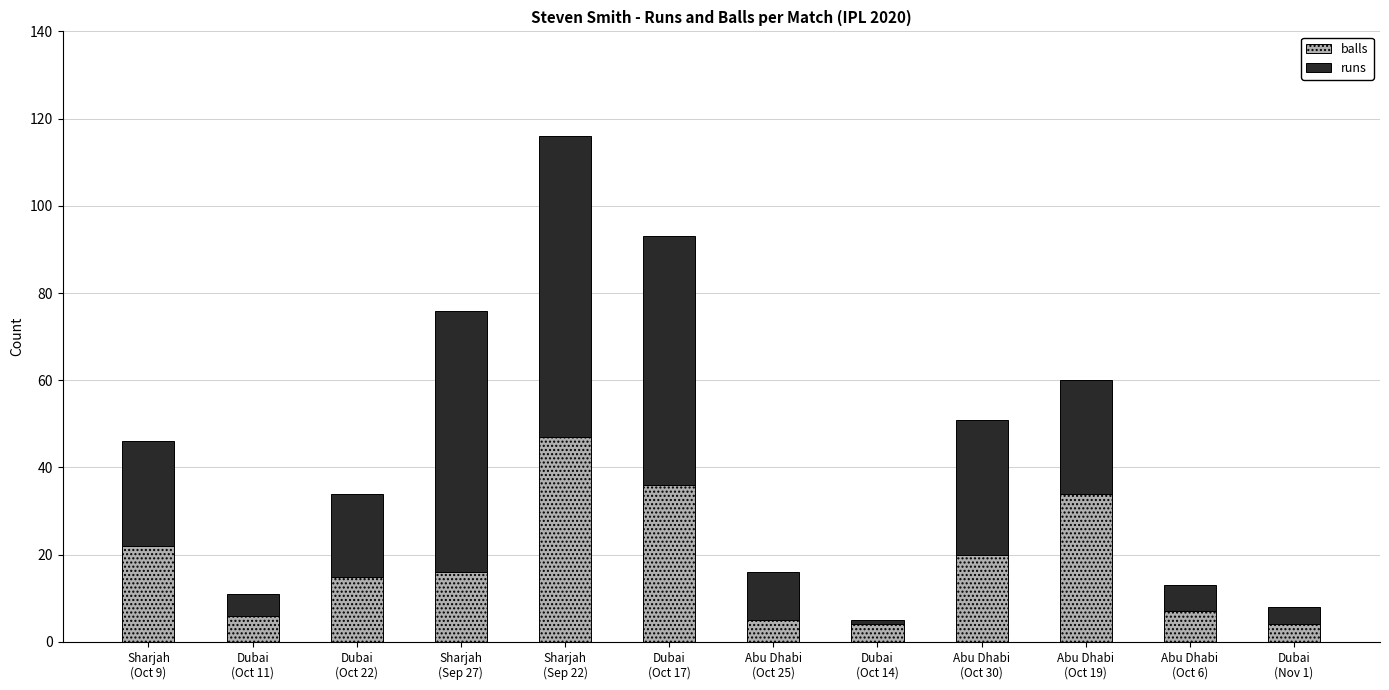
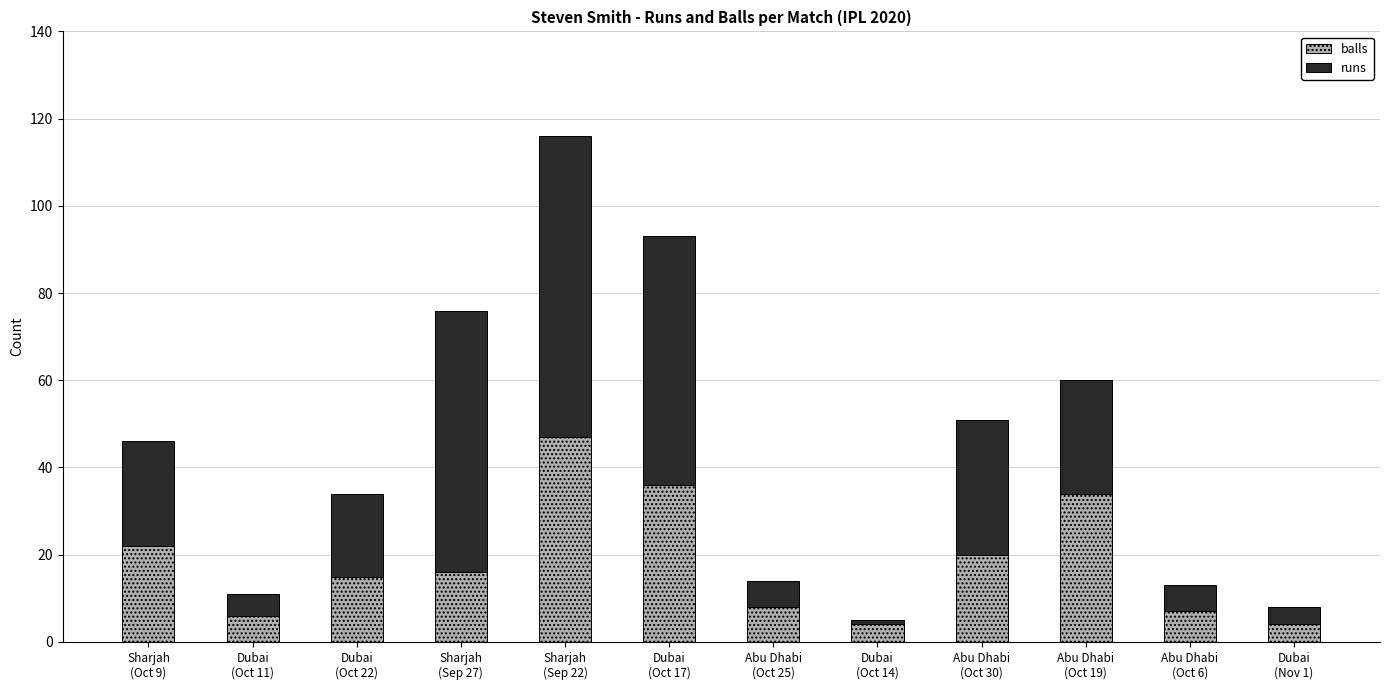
balls, Abu Dhabi (Oct 25): 5 -> 8
runs, Abu Dhabi (Oct 25): 11 -> 6
